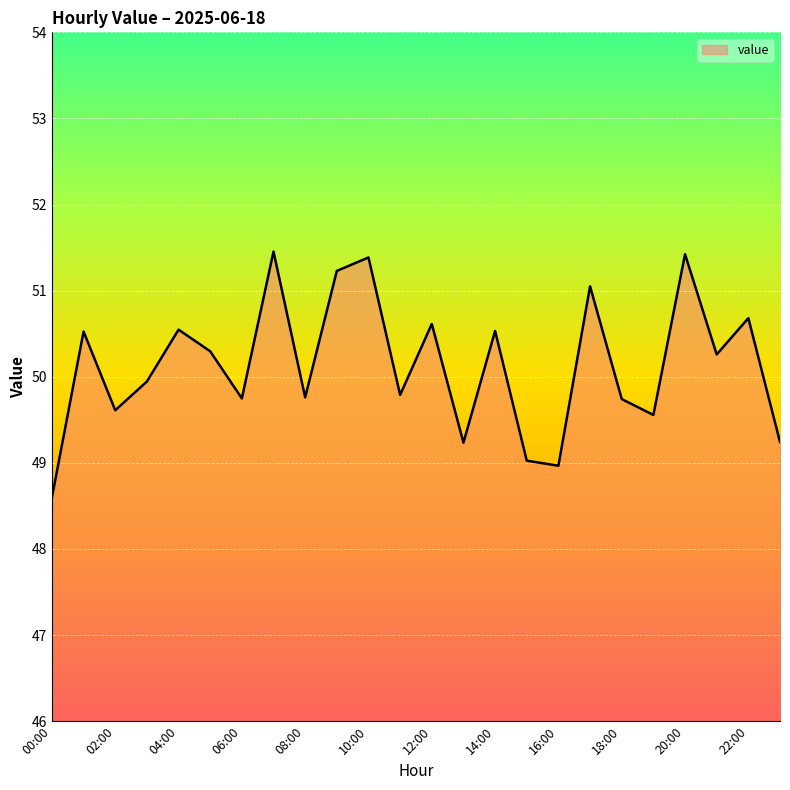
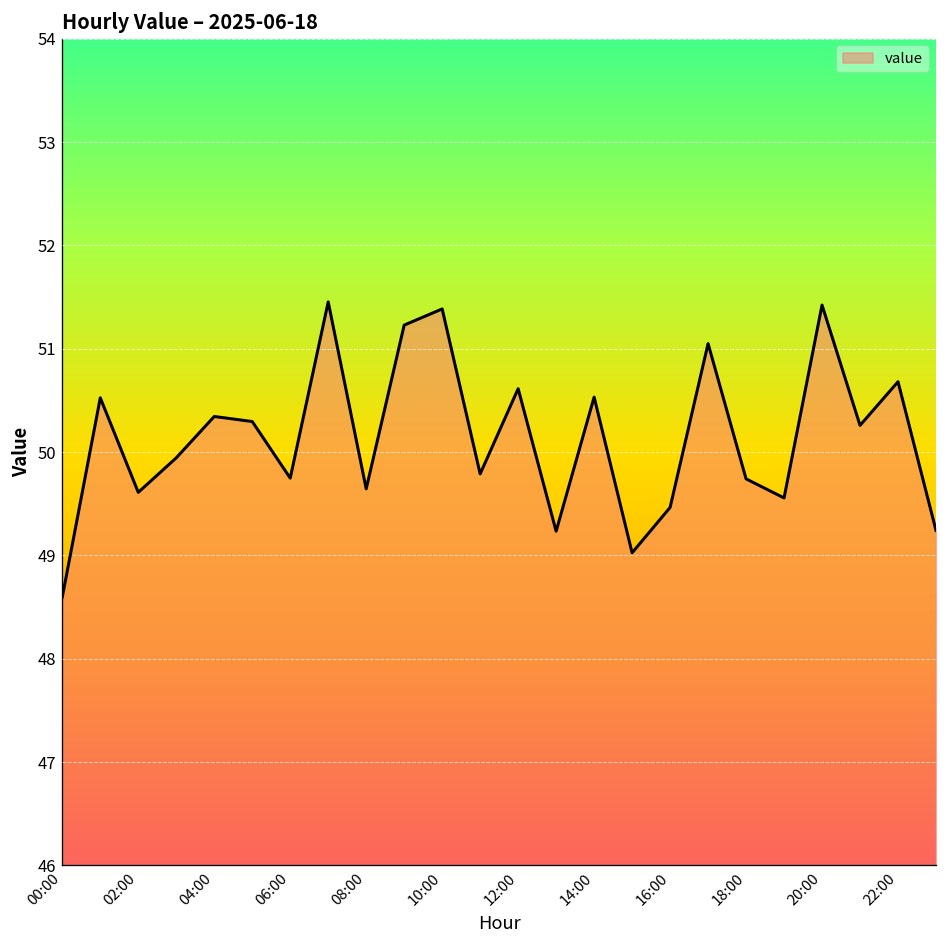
04:00: 50.5 -> 50.3
08:00: 49.8 -> 49.6
16:00: 49.0 -> 49.5
